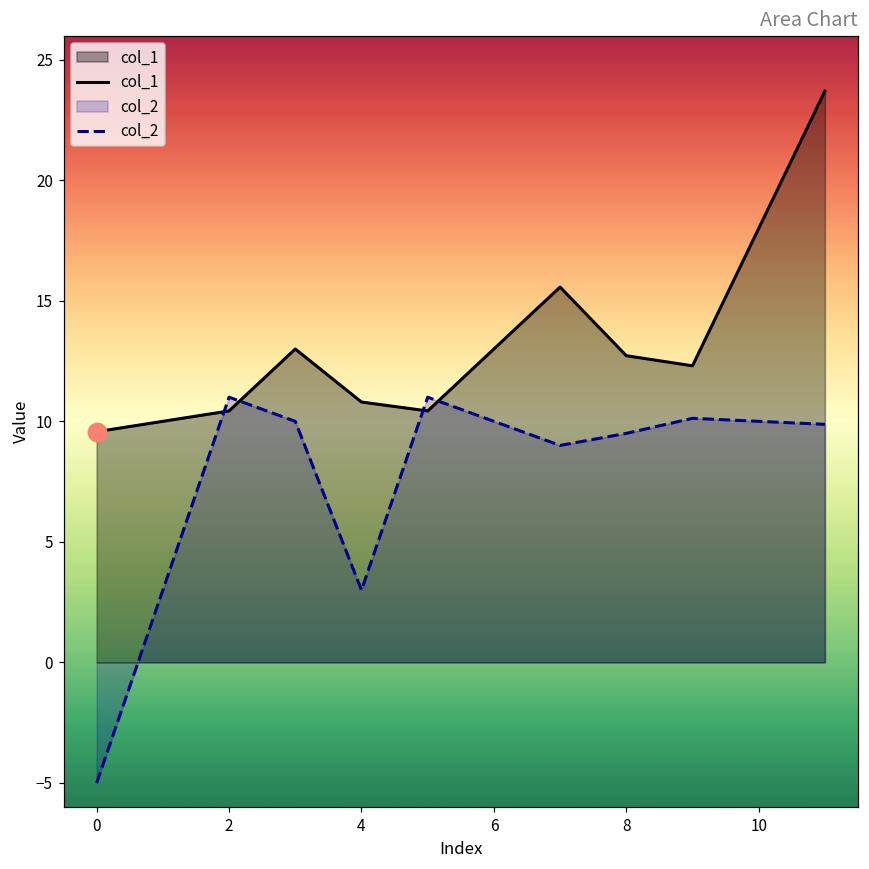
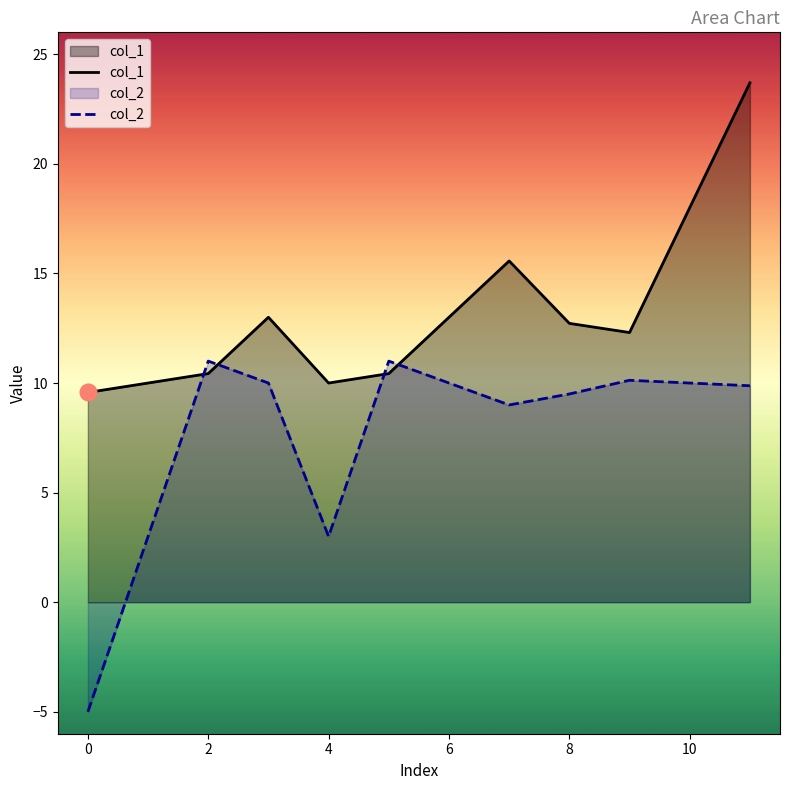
col_1, 4: 10.8 -> 10.0
